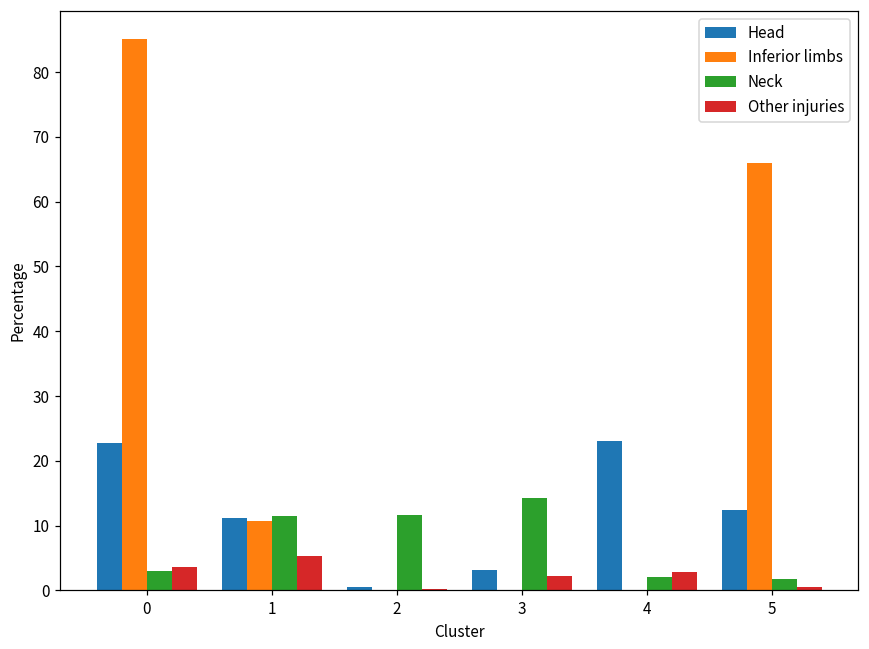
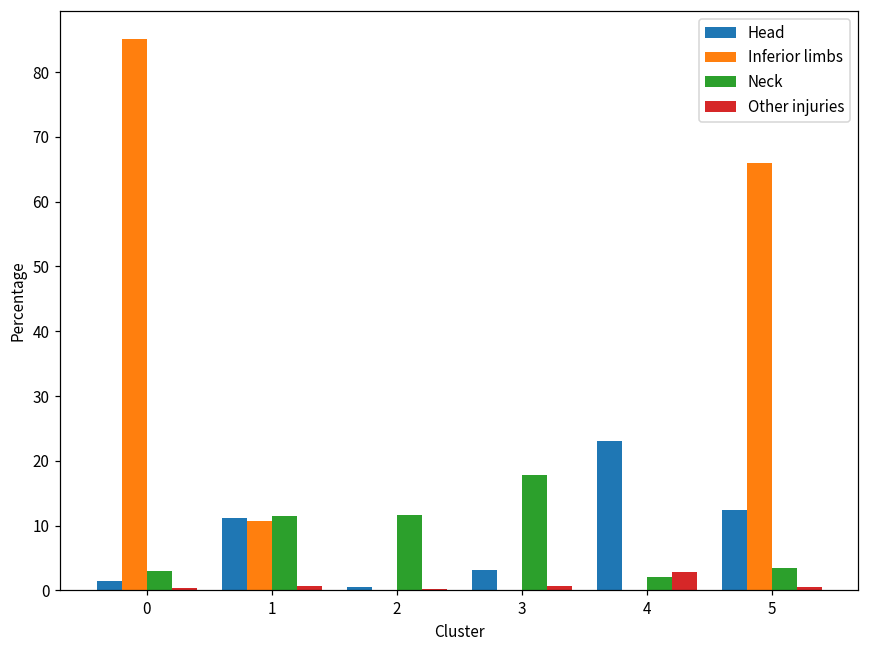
Head, 0: 23 -> 1
Other injuries, 0: 4 -> 0
Other injuries, 1: 5 -> 1
Neck, 3: 14 -> 18
Other injuries, 3: 2 -> 1
Neck, 5: 2 -> 4
